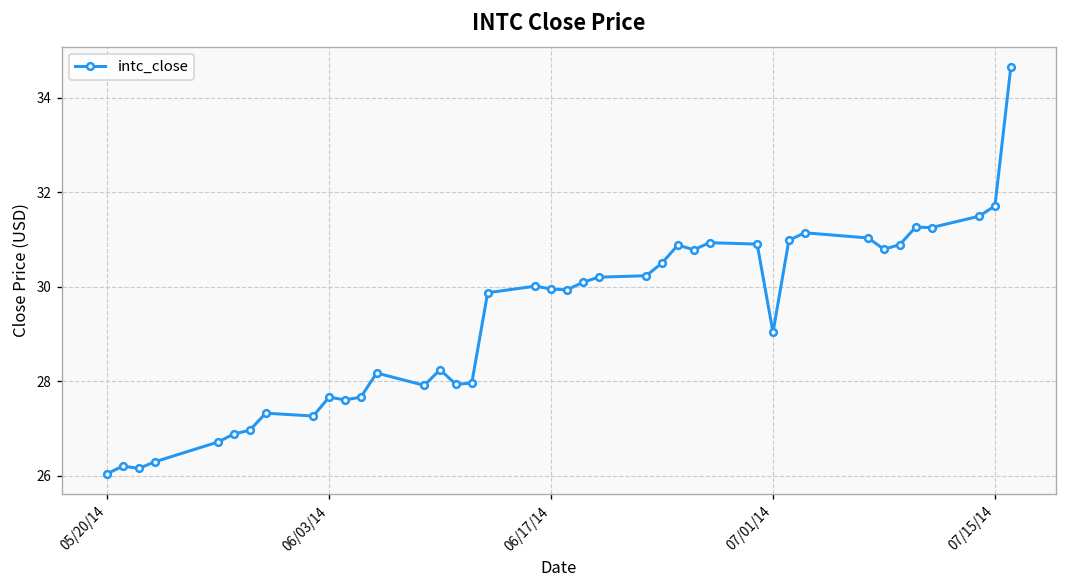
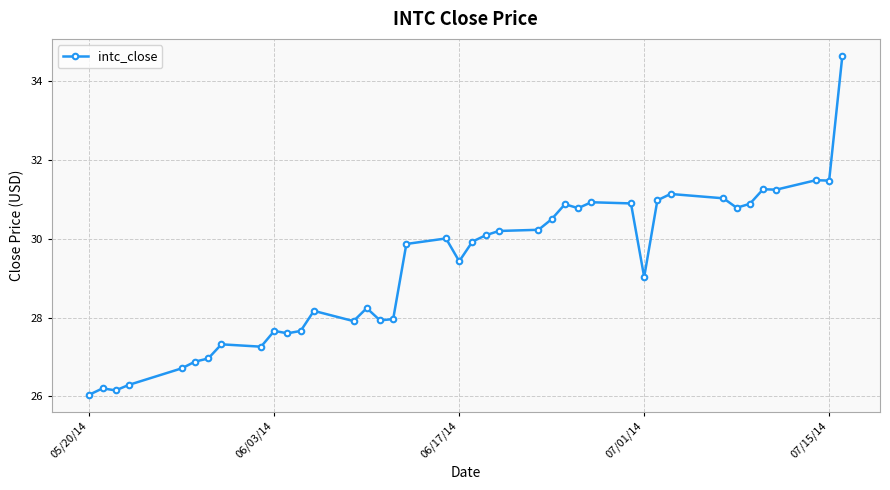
06/17/14: 30.0 -> 29.4
07/15/14: 31.7 -> 31.5
